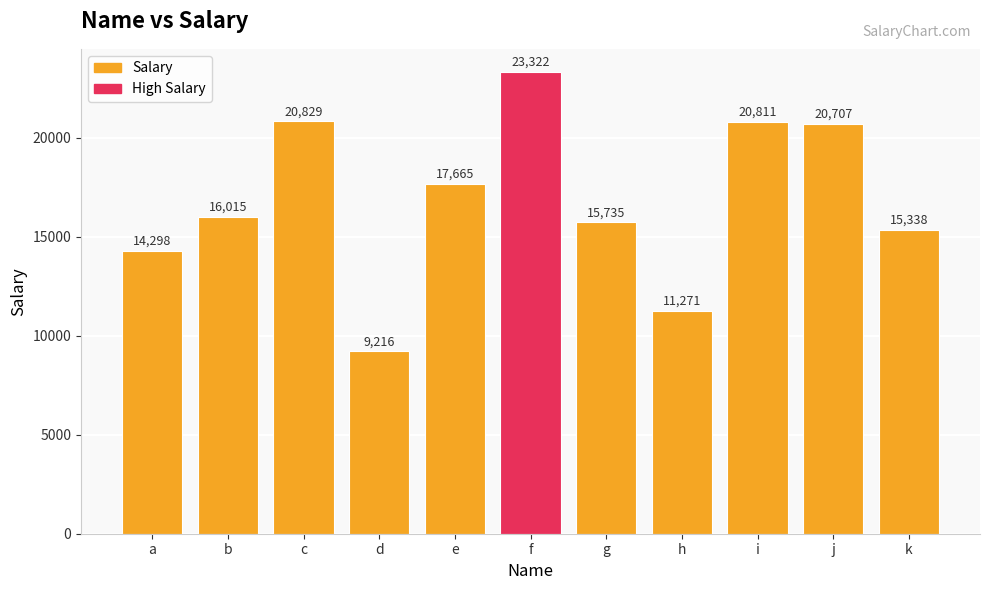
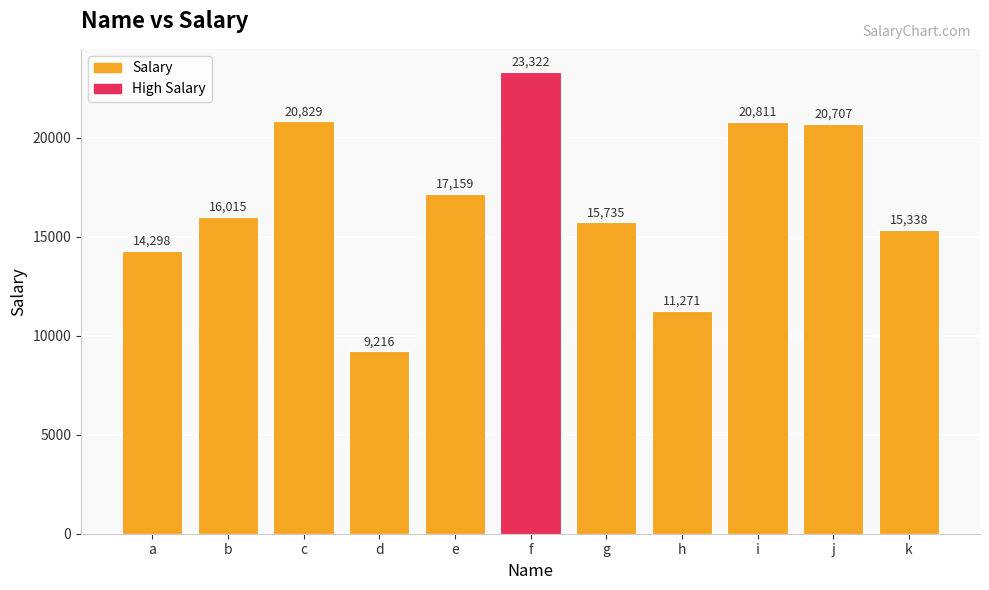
e: 17,665 -> 17,159
